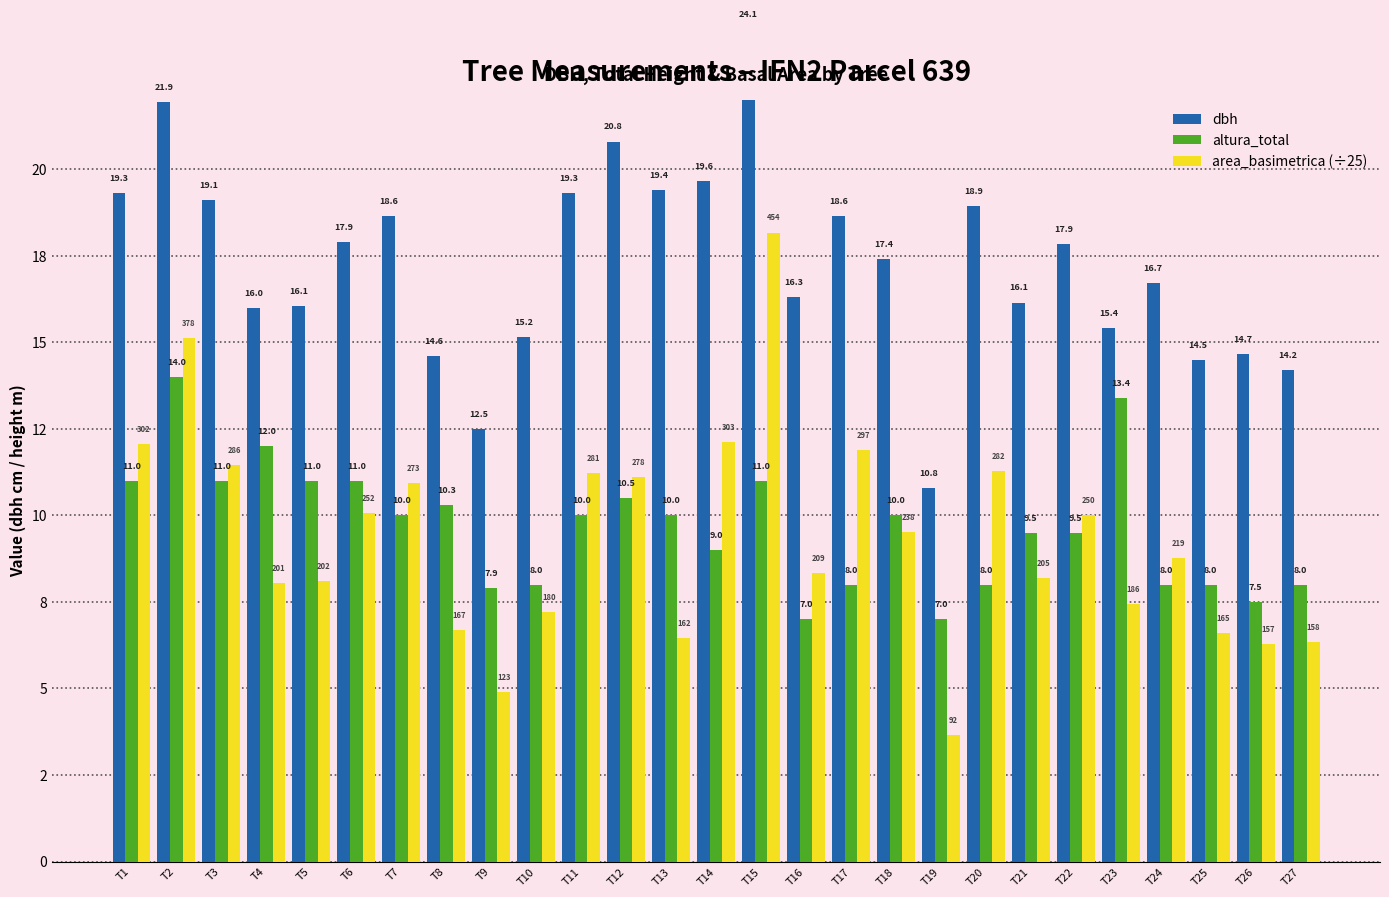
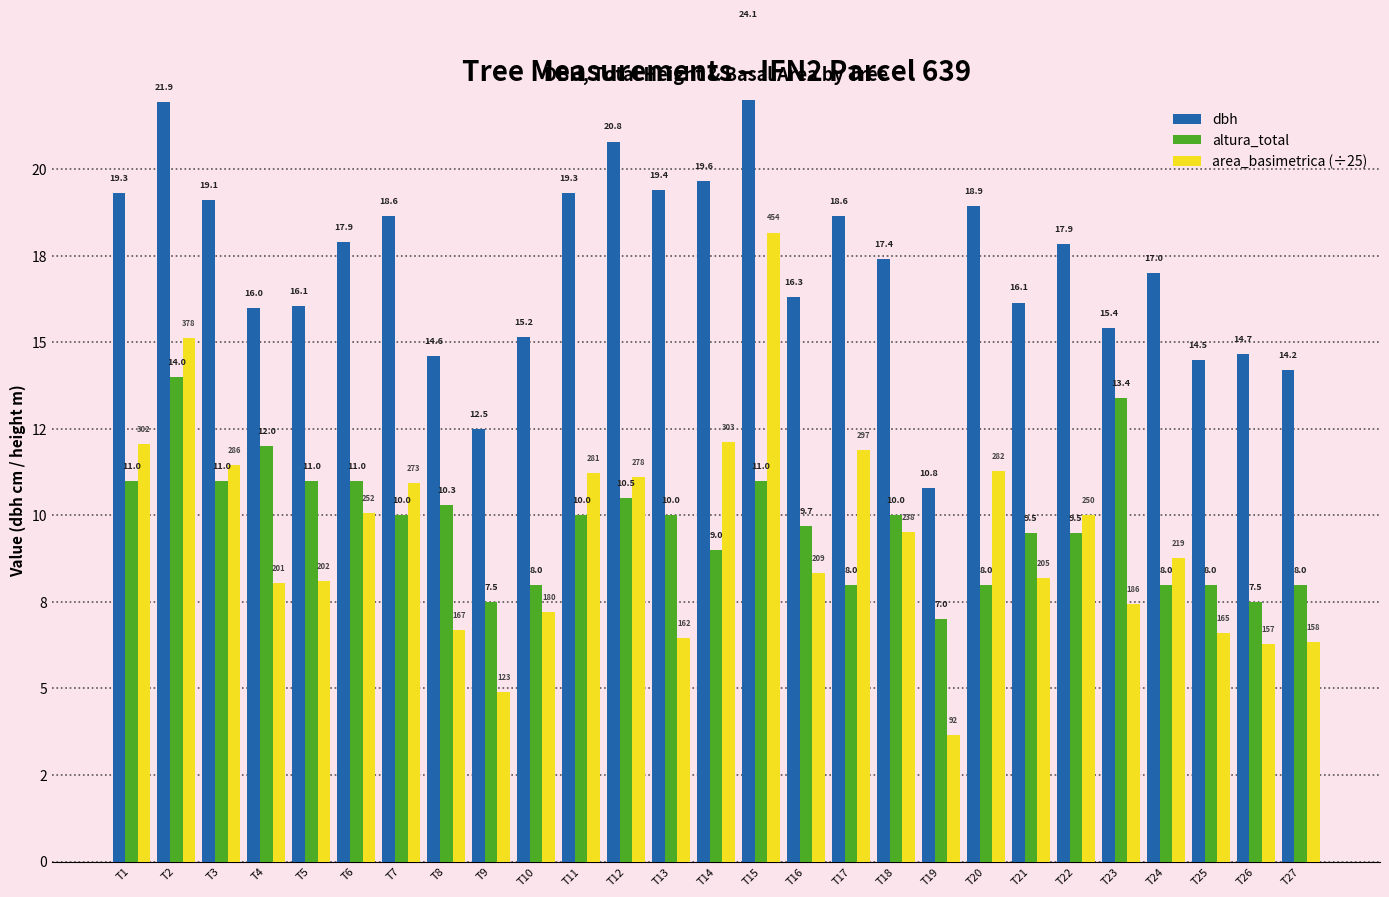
altura_total, T9: 7.9 -> 7.5
altura_total, T16: 7.0 -> 9.7
dbh, T24: 16.7 -> 17.0
